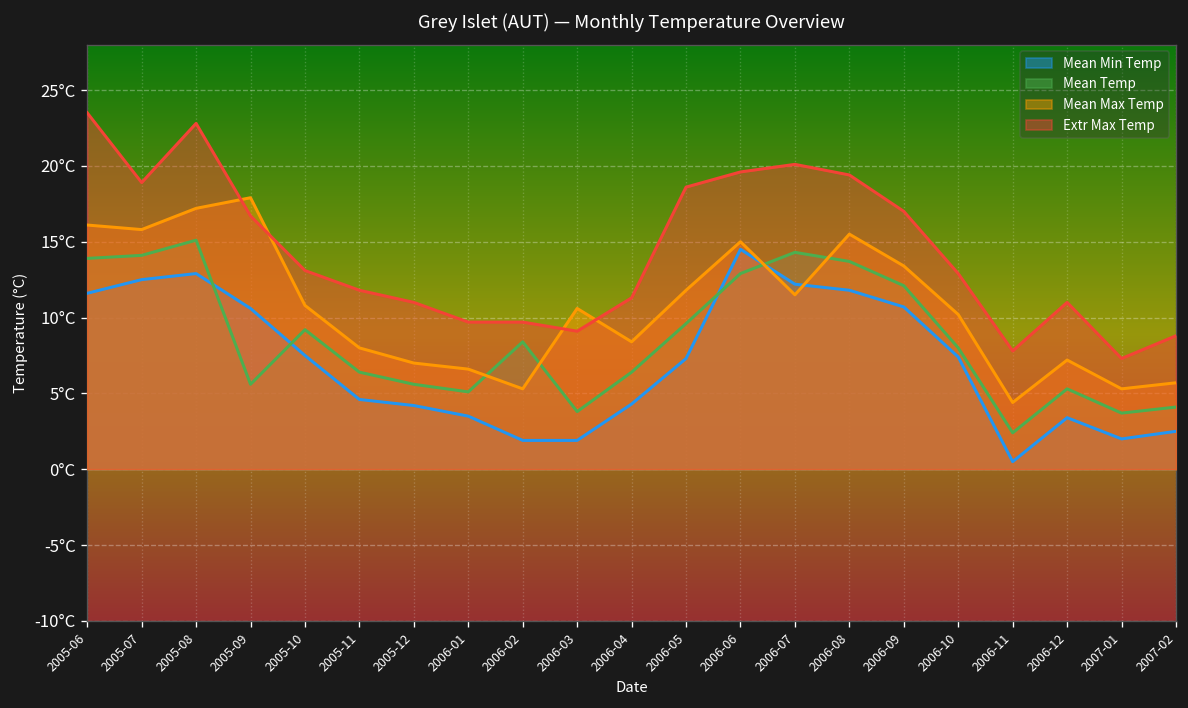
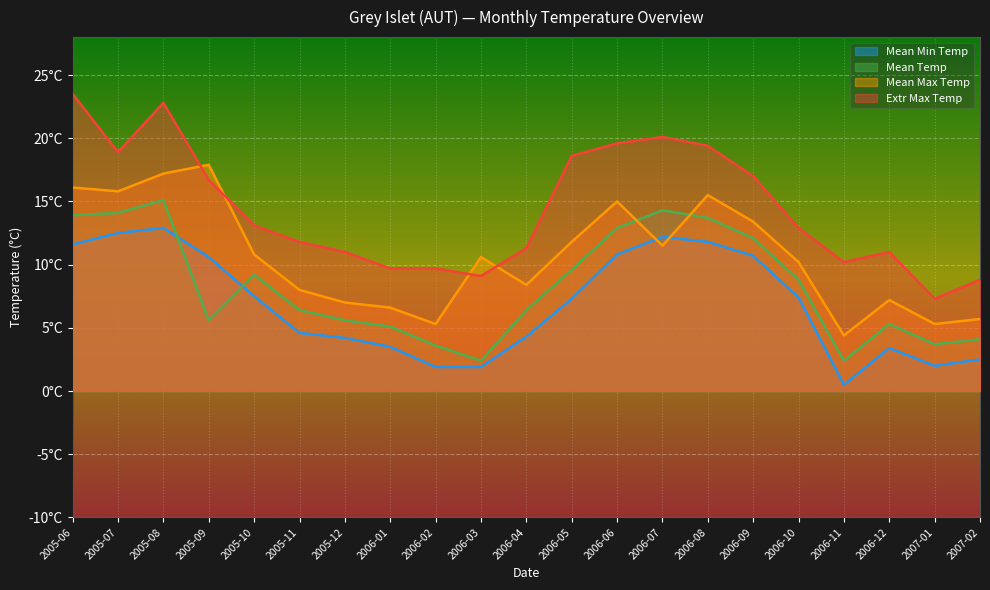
Mean Temp, 2006-02: 8.4°C -> 3.6°C
Mean Temp, 2006-03: 3.8°C -> 2.4°C
Mean Min Temp, 2006-06: 14.5°C -> 10.8°C
Mean Temp, 2006-10: 8.0°C -> 8.8°C
Extr Max Temp, 2006-11: 7.8°C -> 10.2°C
